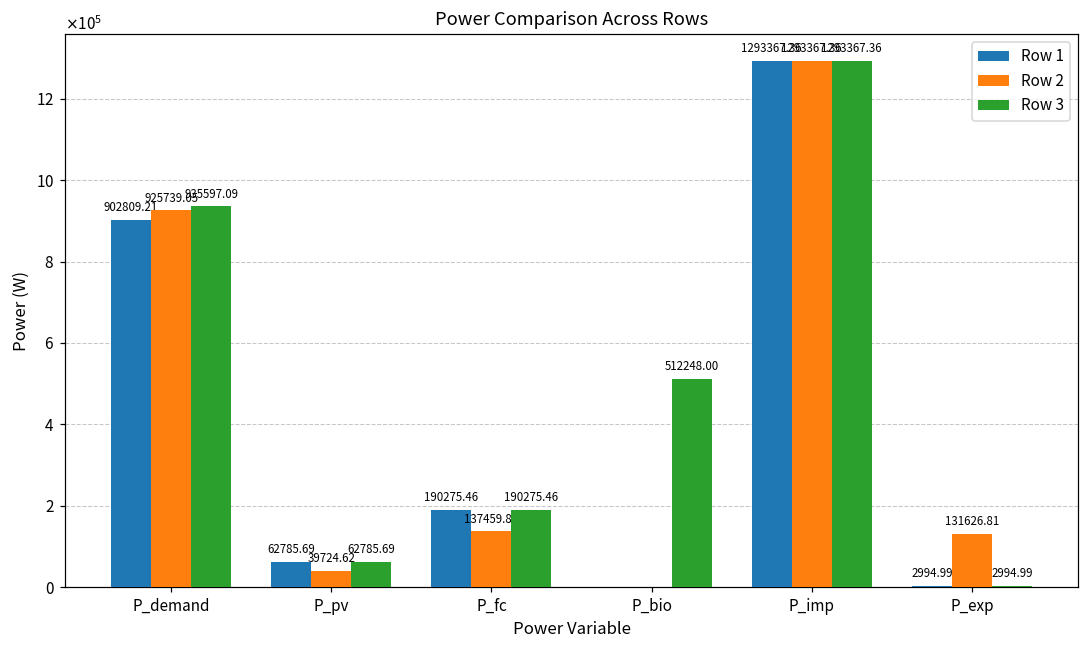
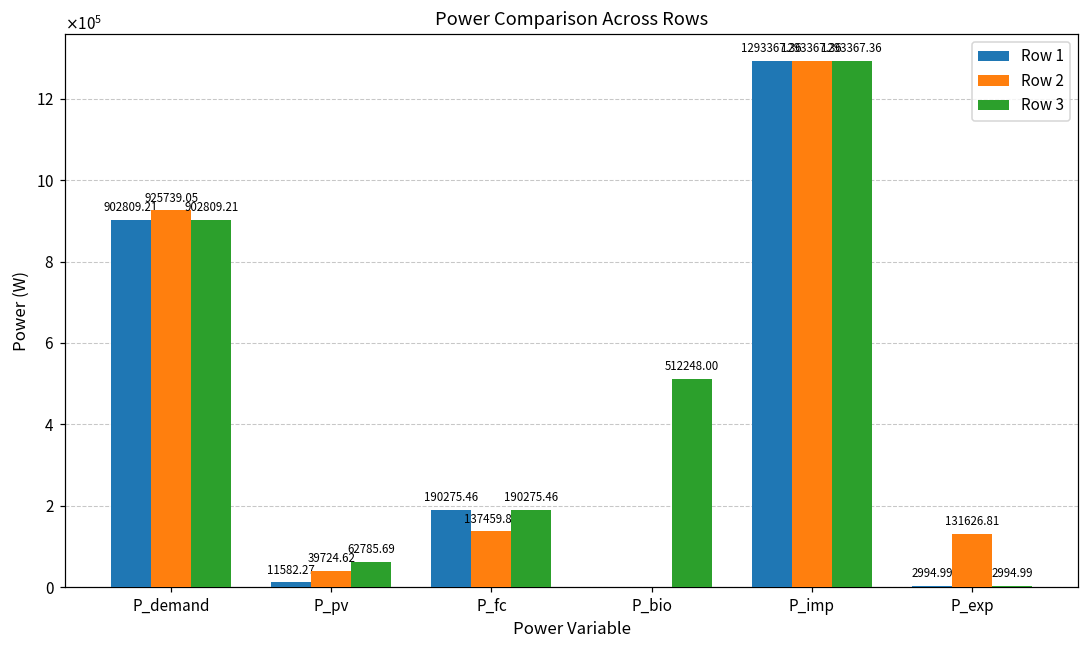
Row 3, P_demand: 935597.09 -> 902809.21
Row 1, P_pv: 62785.69 -> 11582.27
